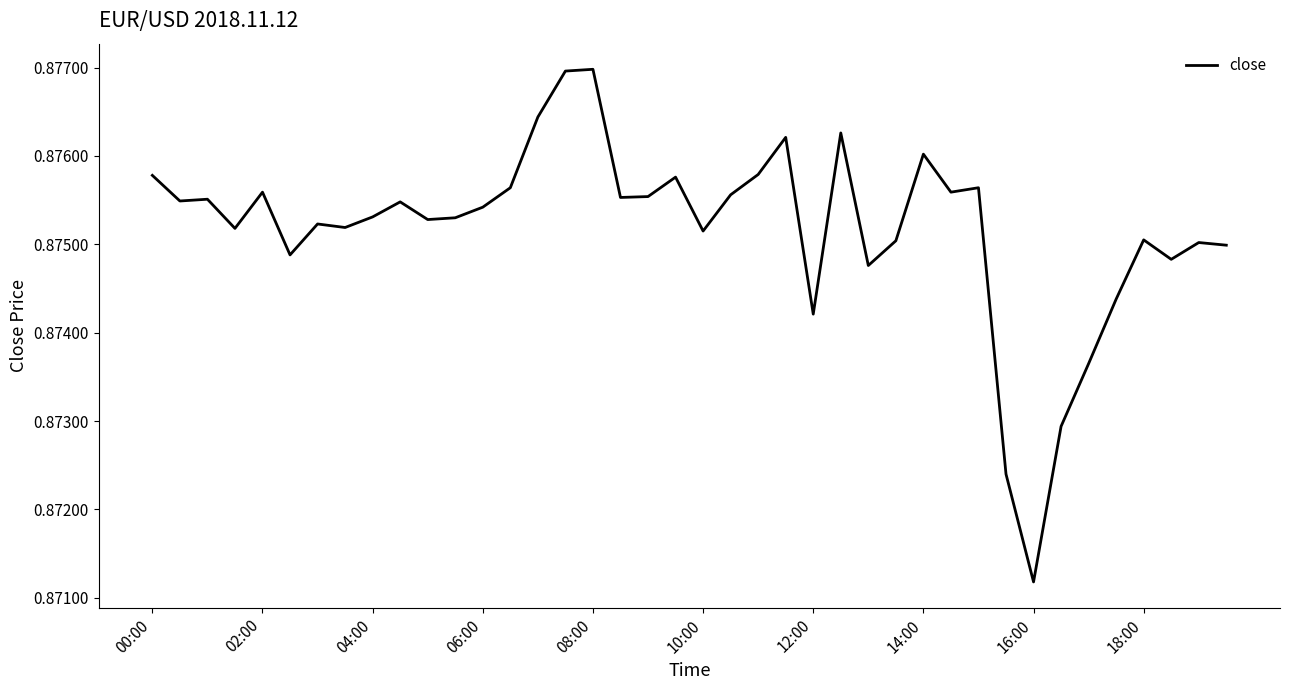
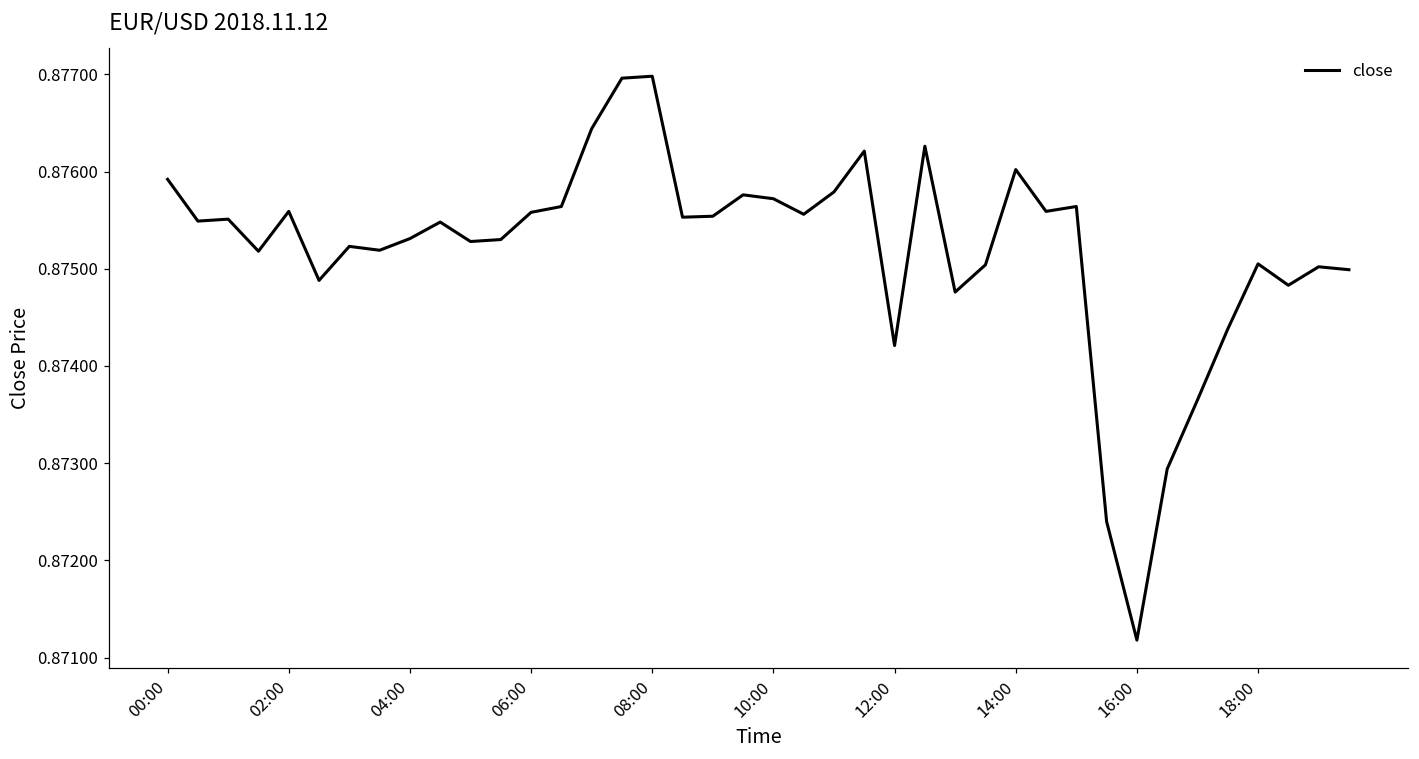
00:00: 0.8758 -> 0.8759
06:00: 0.8754 -> 0.8756
10:00: 0.8752 -> 0.8757
